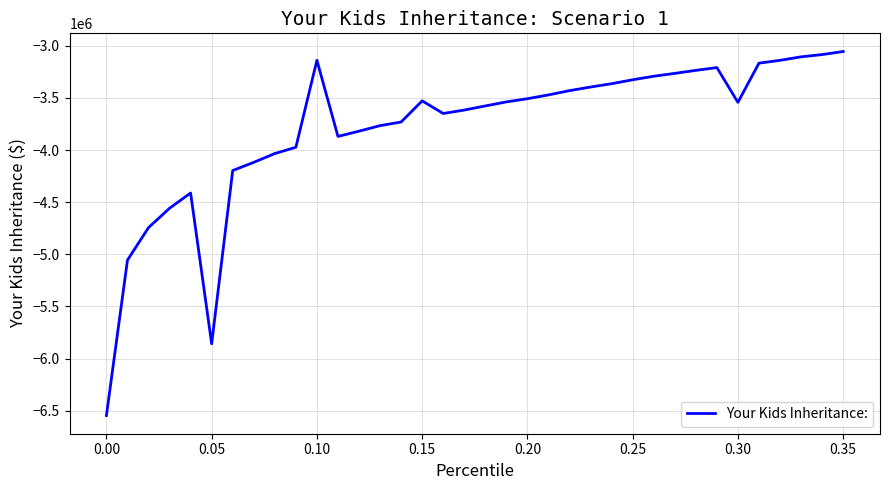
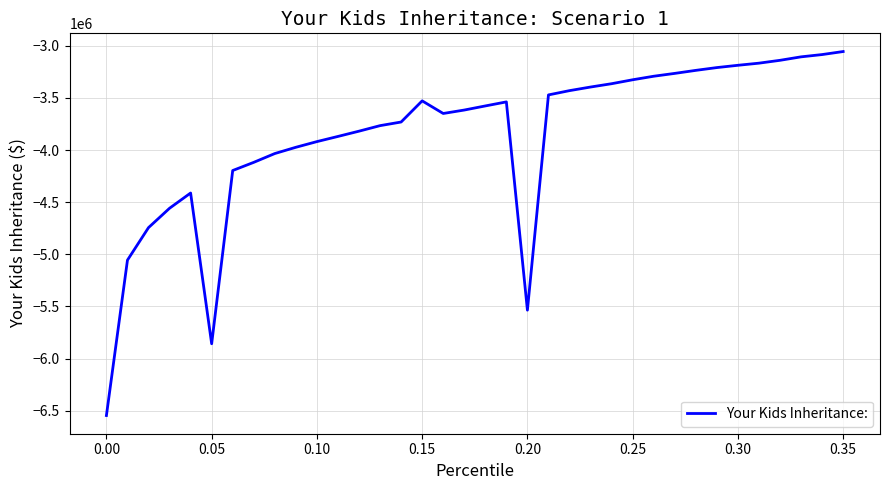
0.10: -3140000 -> -3920000
0.20: -3510000 -> -5540000
0.30: -3540000 -> -3190000
